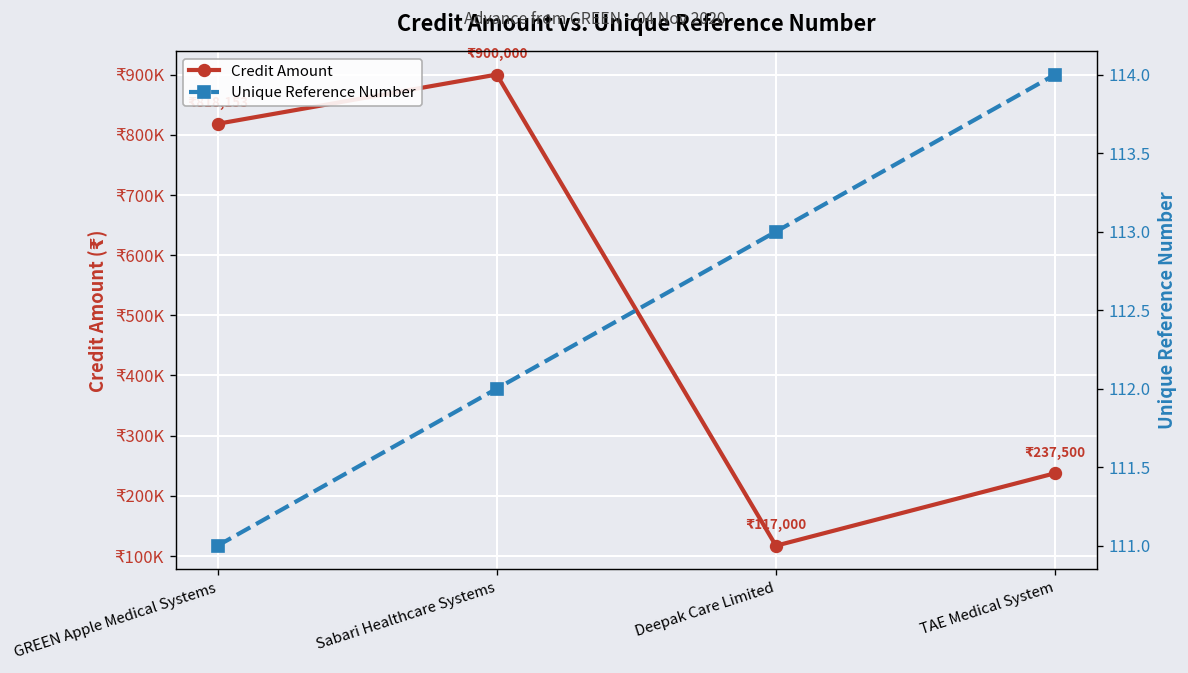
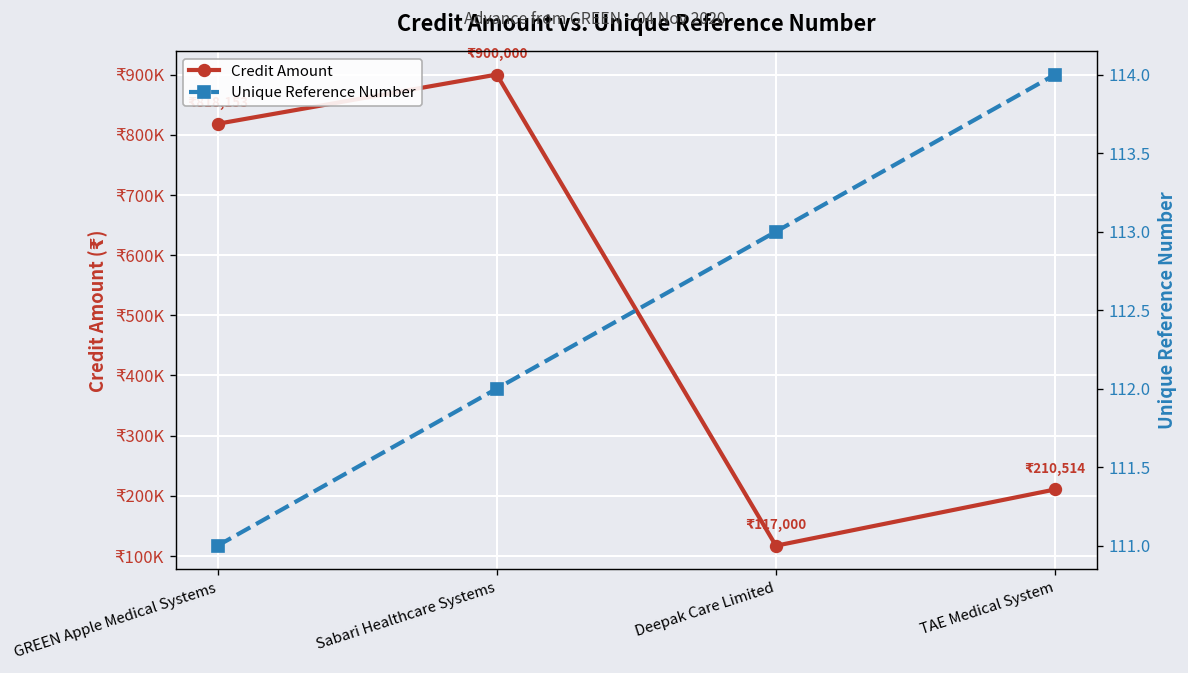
Credit Amount, TAE Medical System: 237,500 -> 210,514
